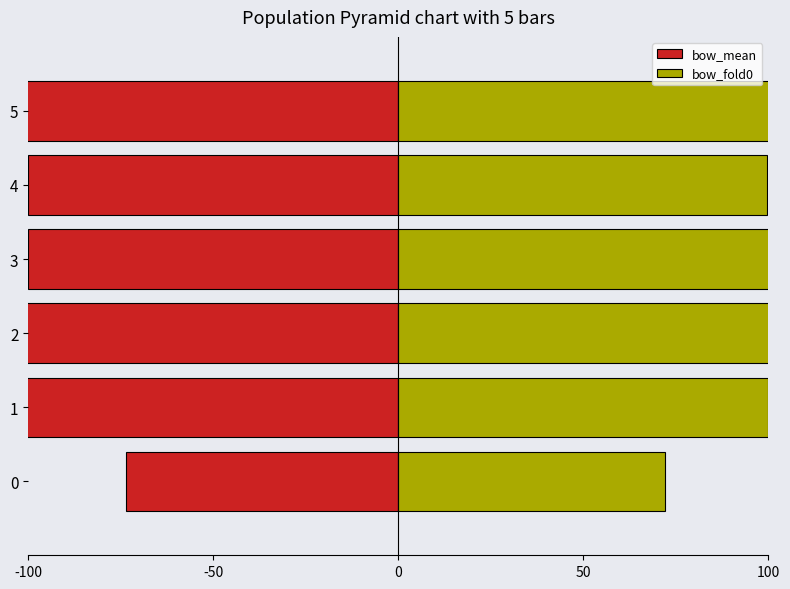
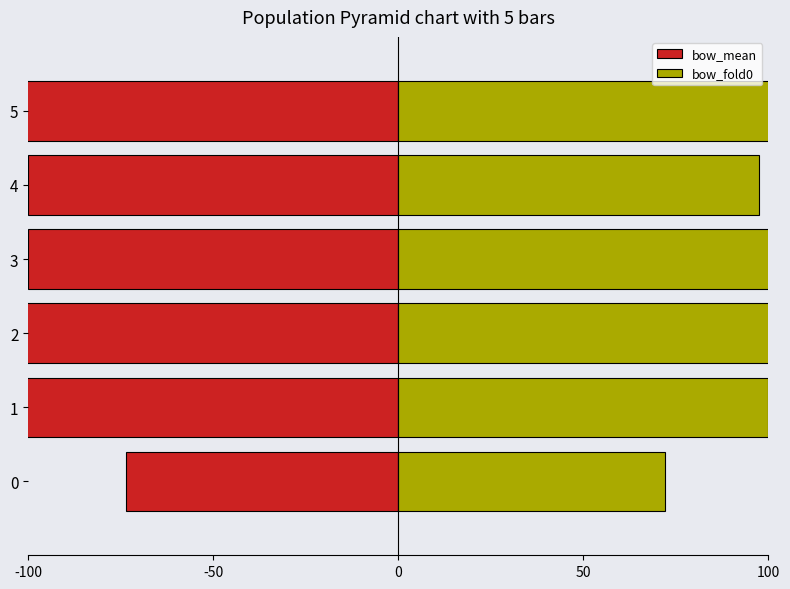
bow_fold0, 4: 100 -> 98
